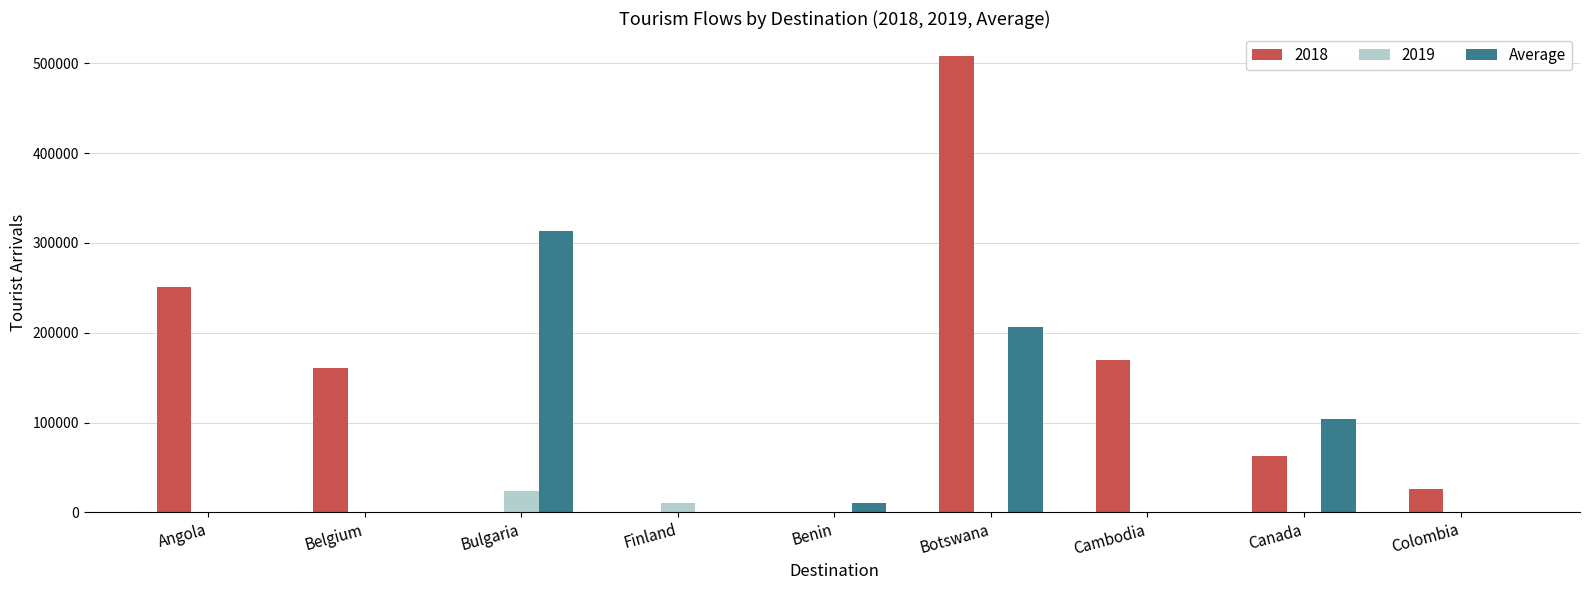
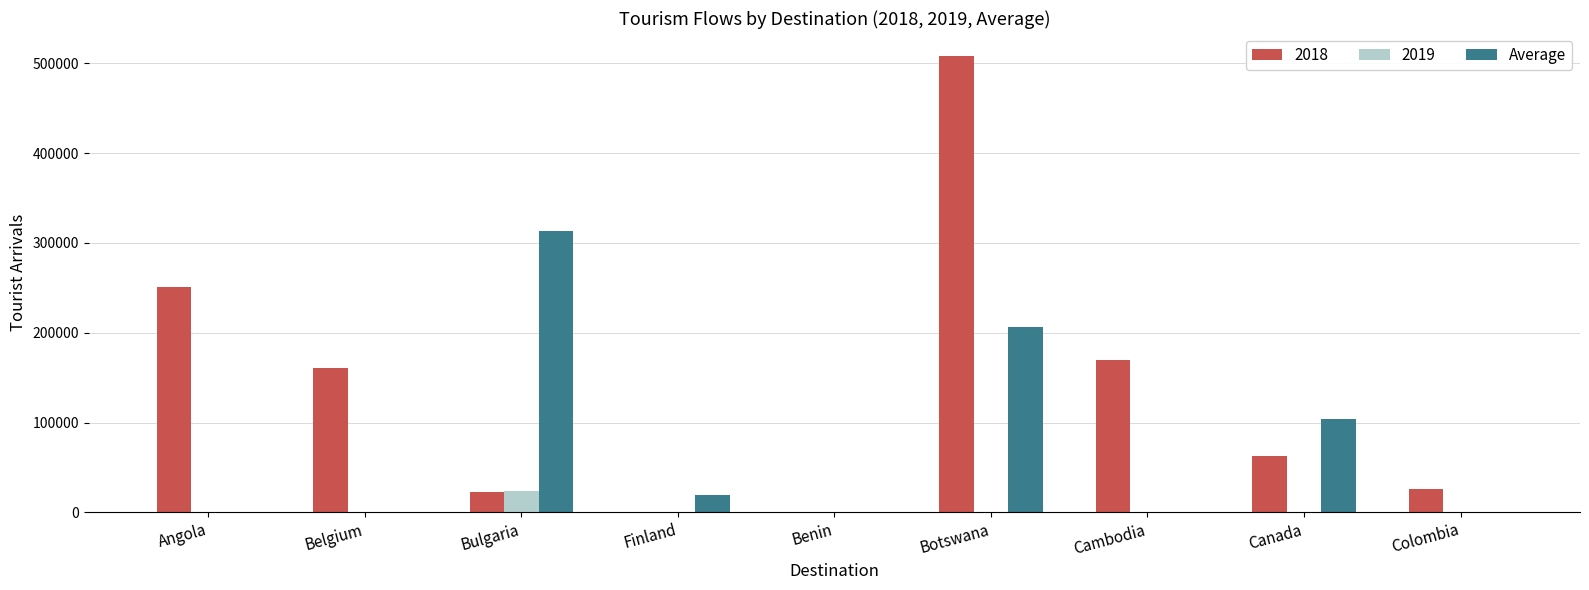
2018, Bulgaria: 0 -> 20000
2019, Finland: 10000 -> 0
Average, Finland: 0 -> 20000
Average, Benin: 10000 -> 0
